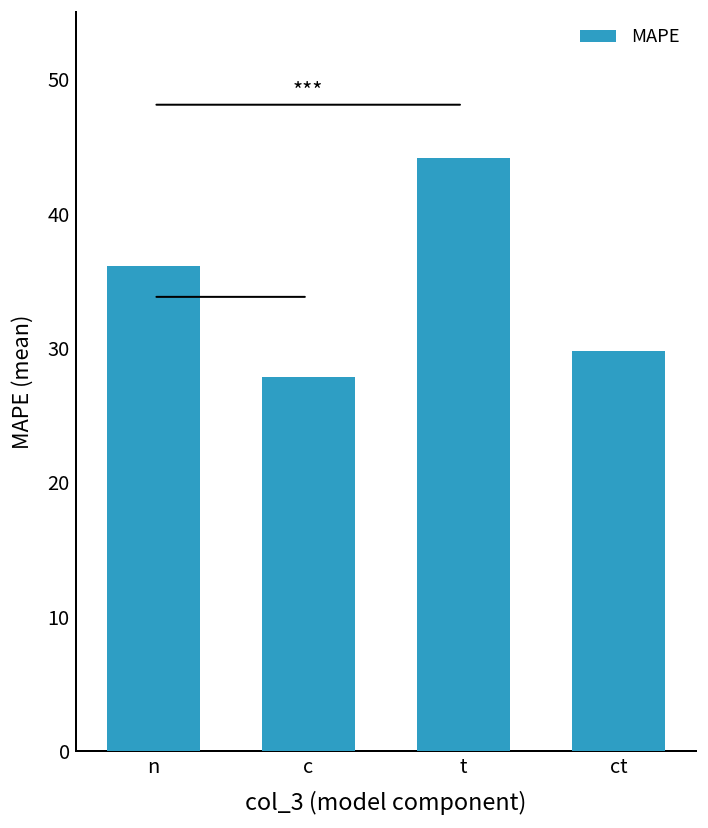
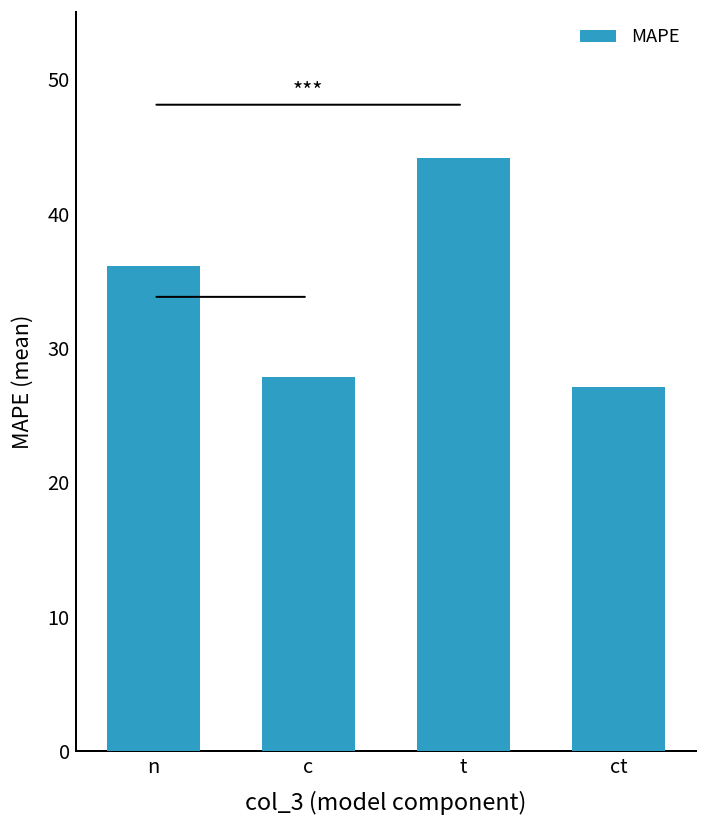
ct: 29.8 -> 27.1
